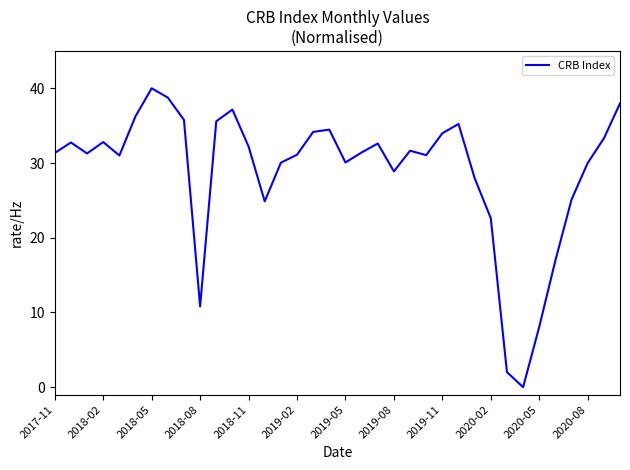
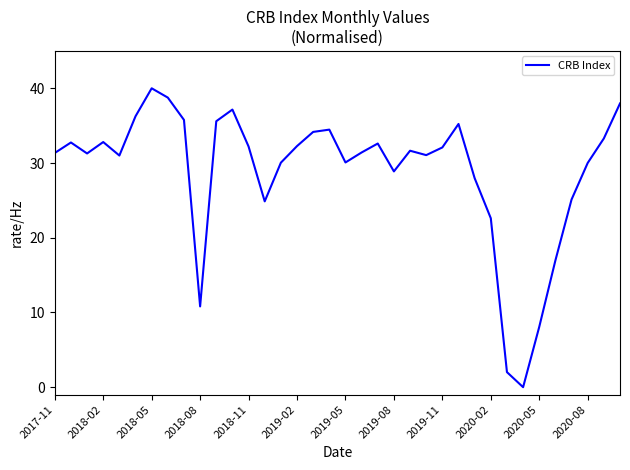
2019-02: 31 -> 32
2019-11: 34 -> 32
